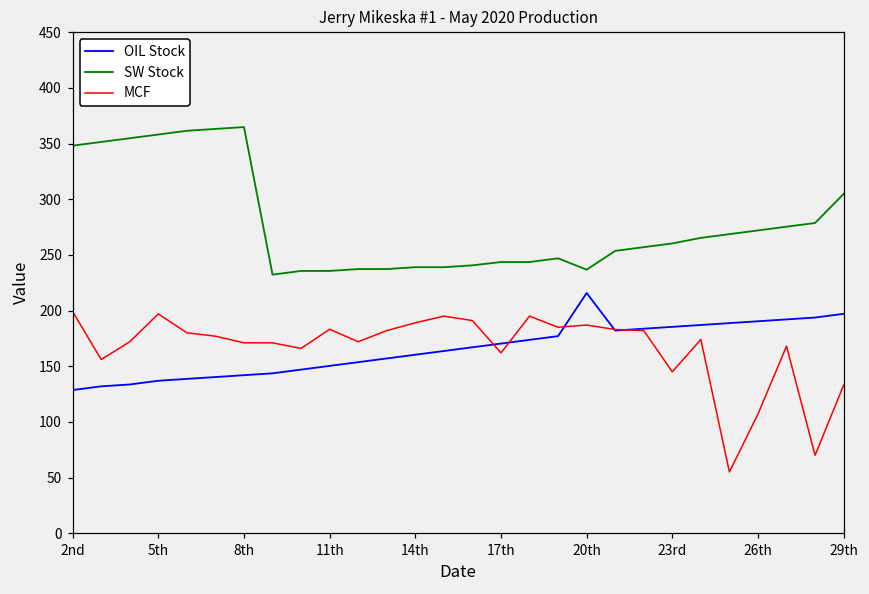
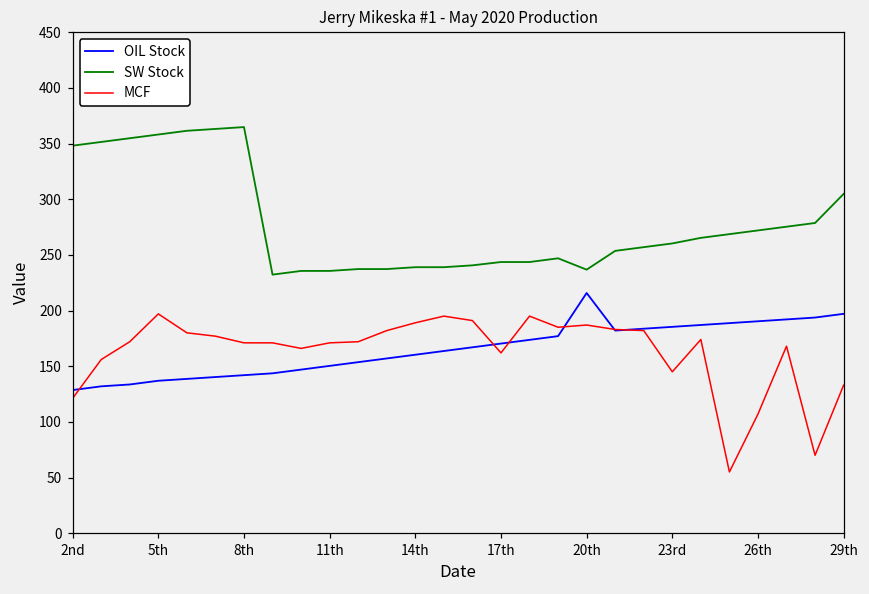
MCF, 2nd: 199 -> 121
MCF, 11th: 183 -> 171
